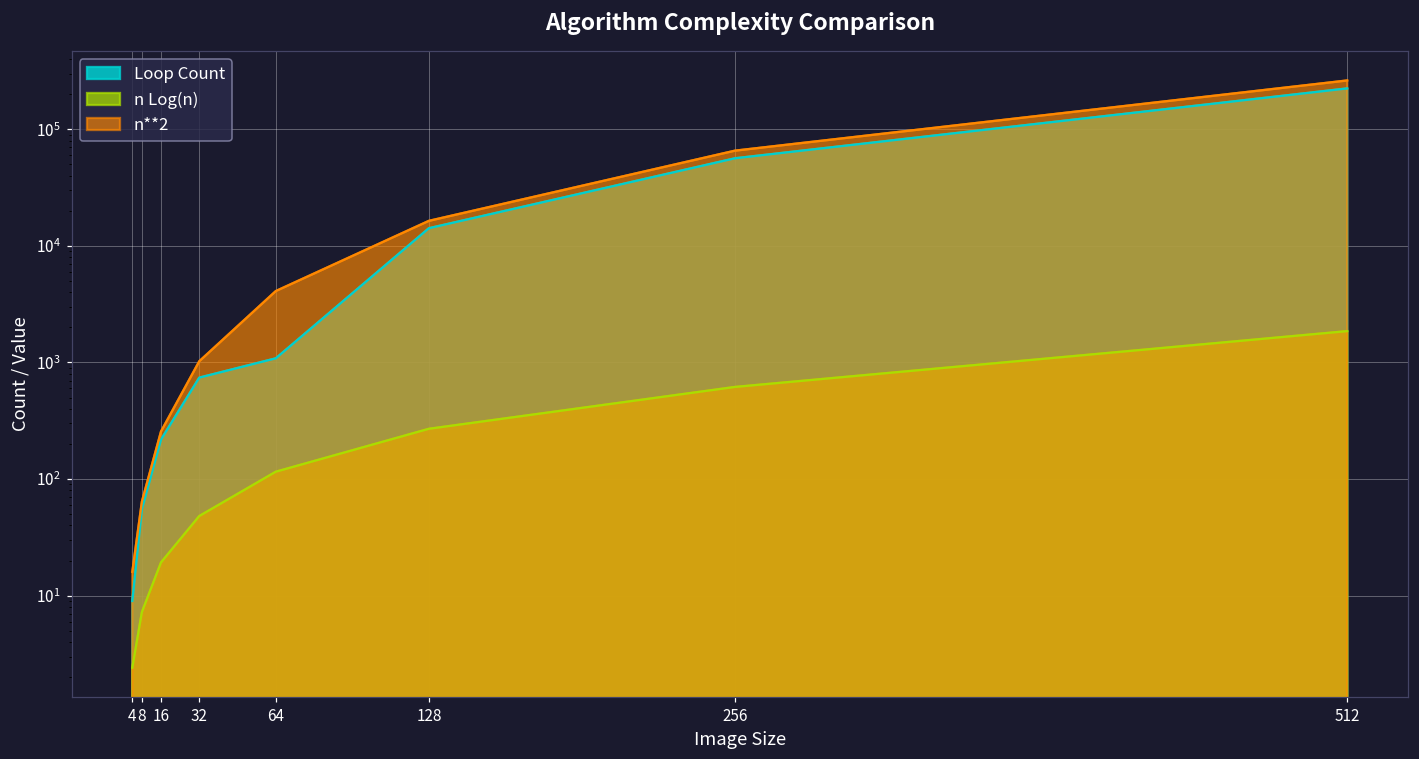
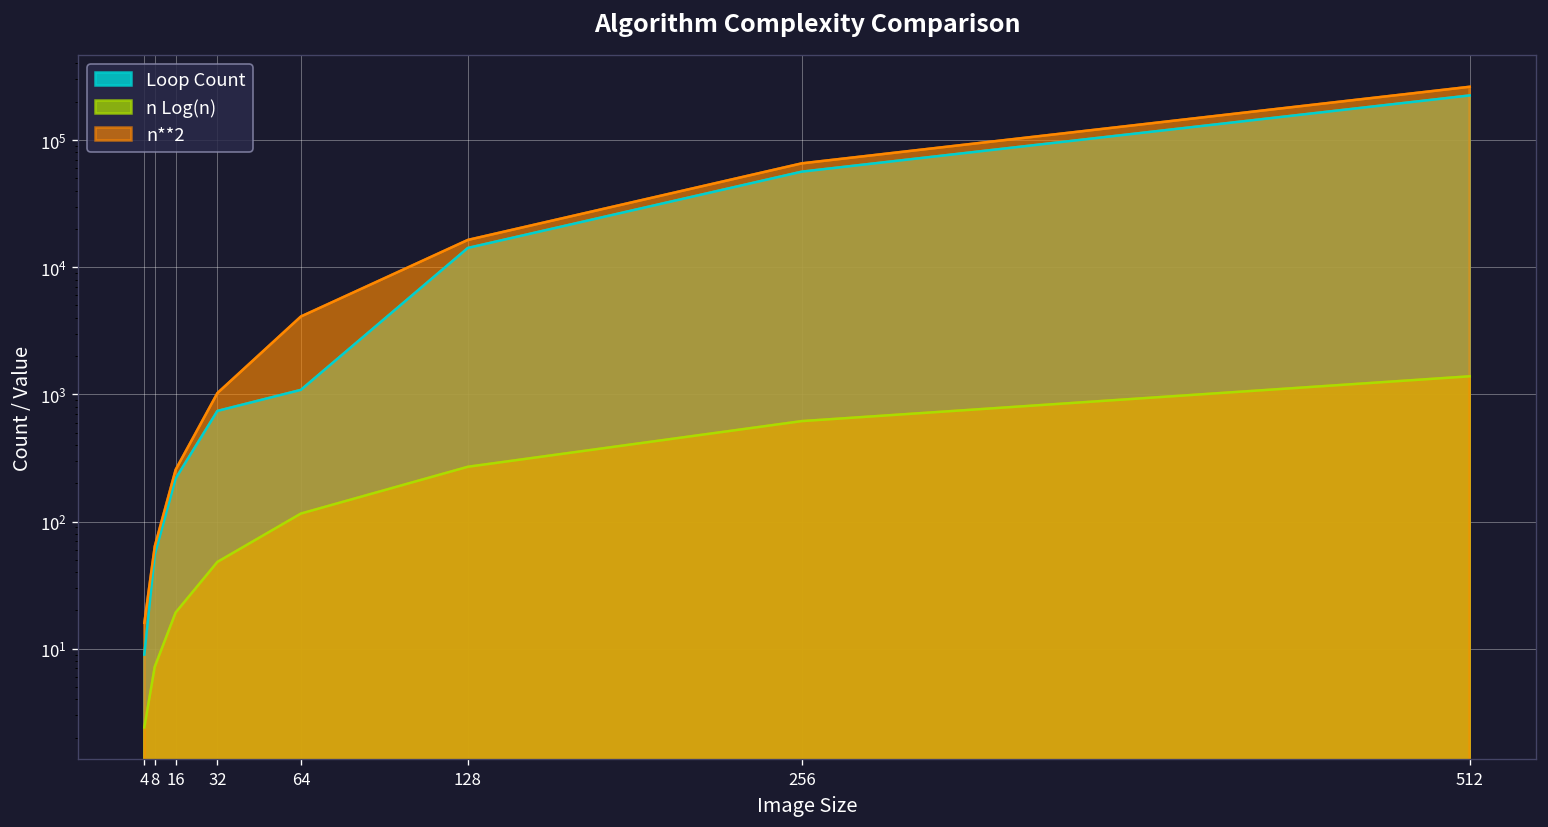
n Log(n), 512: 1900 -> 1400
